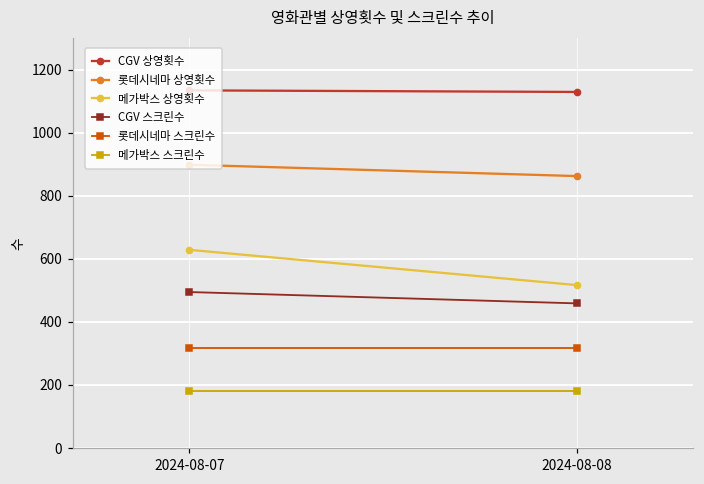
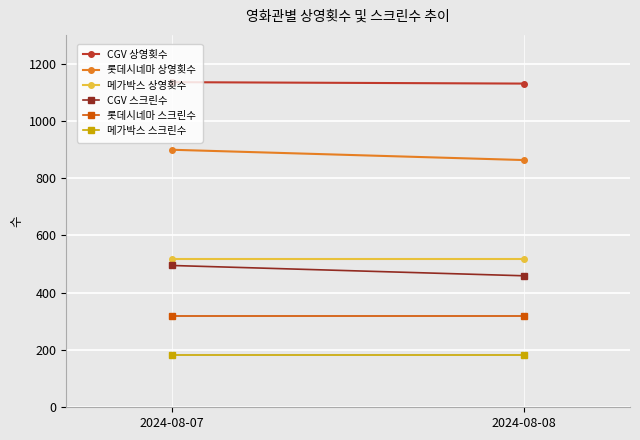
메가박스 상영횟수, 2024-08-07: 630 -> 520
